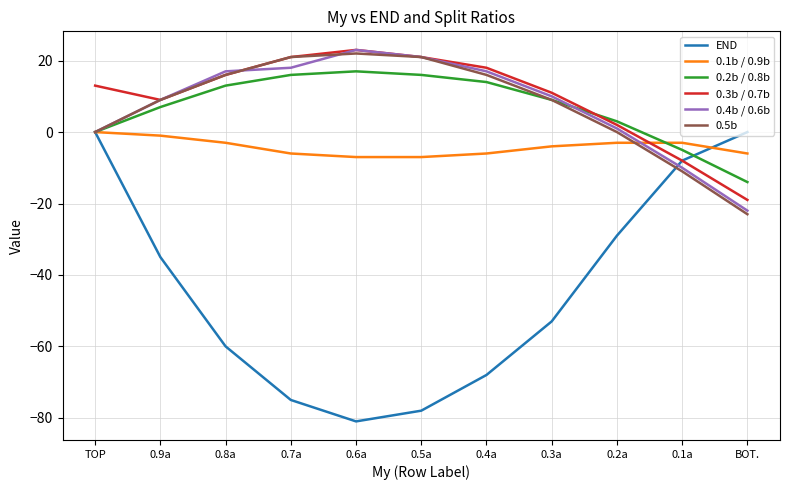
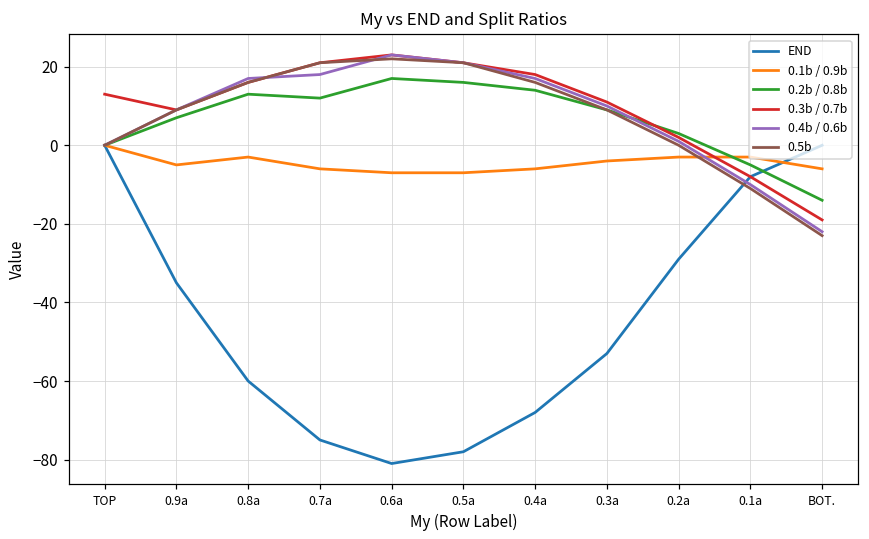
0.1b / 0.9b, 0.9a: -1 -> -5
0.2b / 0.8b, 0.7a: 16 -> 12
